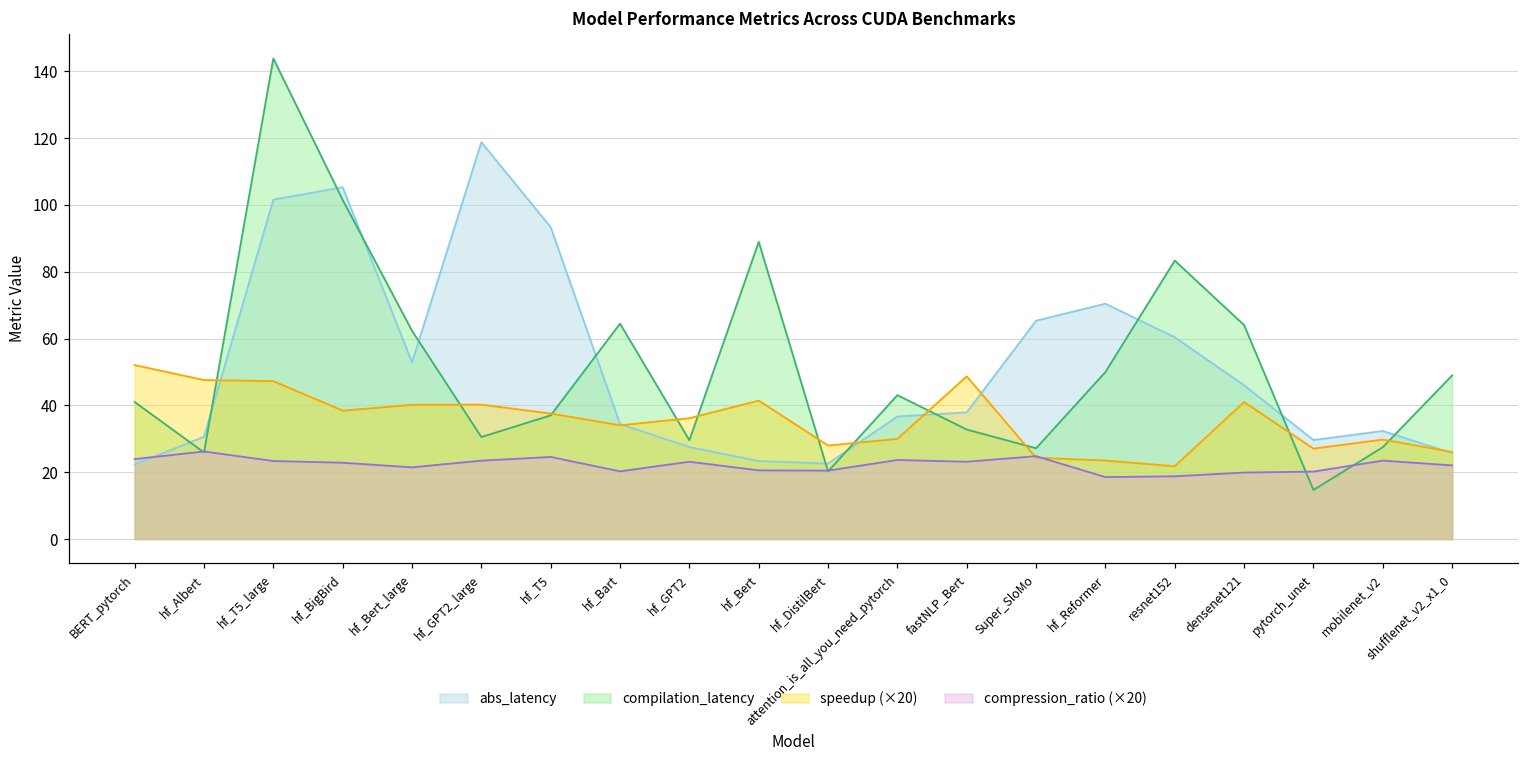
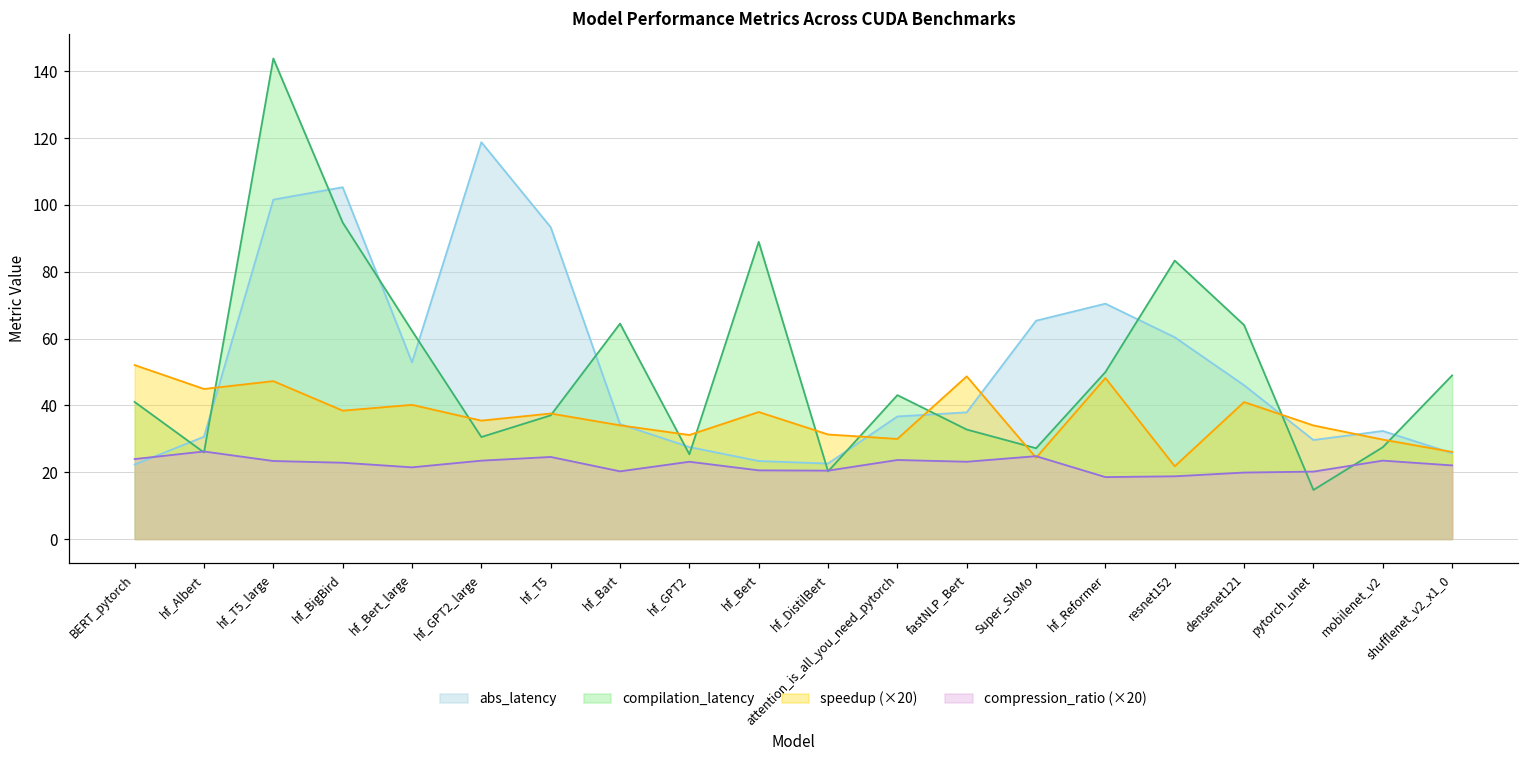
speedup (×20), hf_Albert: 48 -> 45
compilation_latency, hf_BigBird: 101 -> 95
speedup (×20), hf_GPT2_large: 40 -> 35
compilation_latency, hf_GPT2: 30 -> 25
speedup (×20), hf_GPT2: 36 -> 31
speedup (×20), hf_Bert: 41 -> 38
speedup (×20), hf_DistilBert: 28 -> 31
speedup (×20), hf_Reformer: 23 -> 48
speedup (×20), pytorch_unet: 27 -> 34
